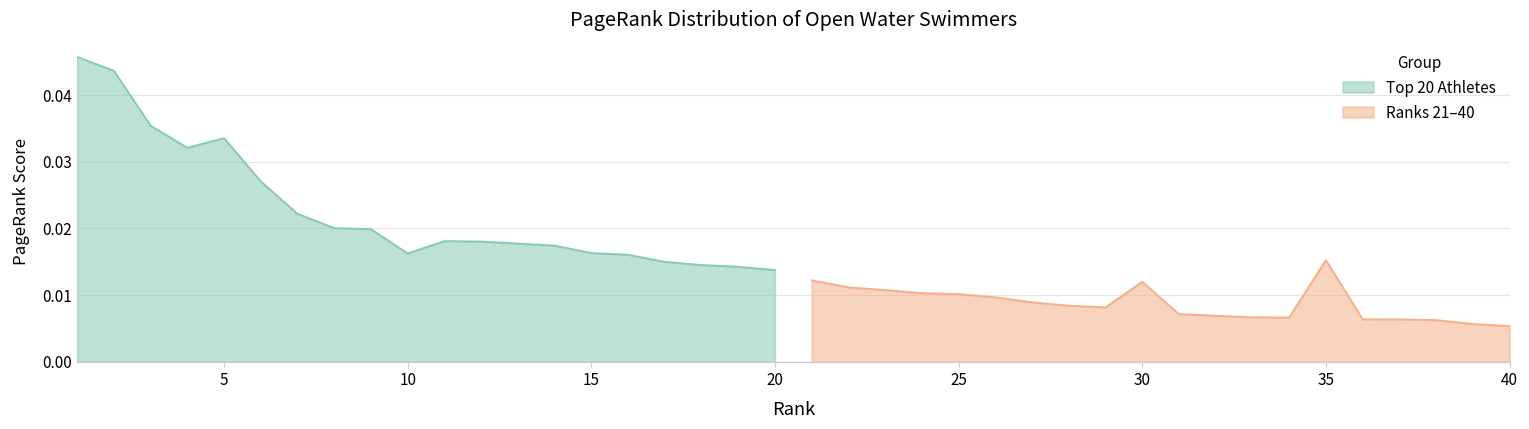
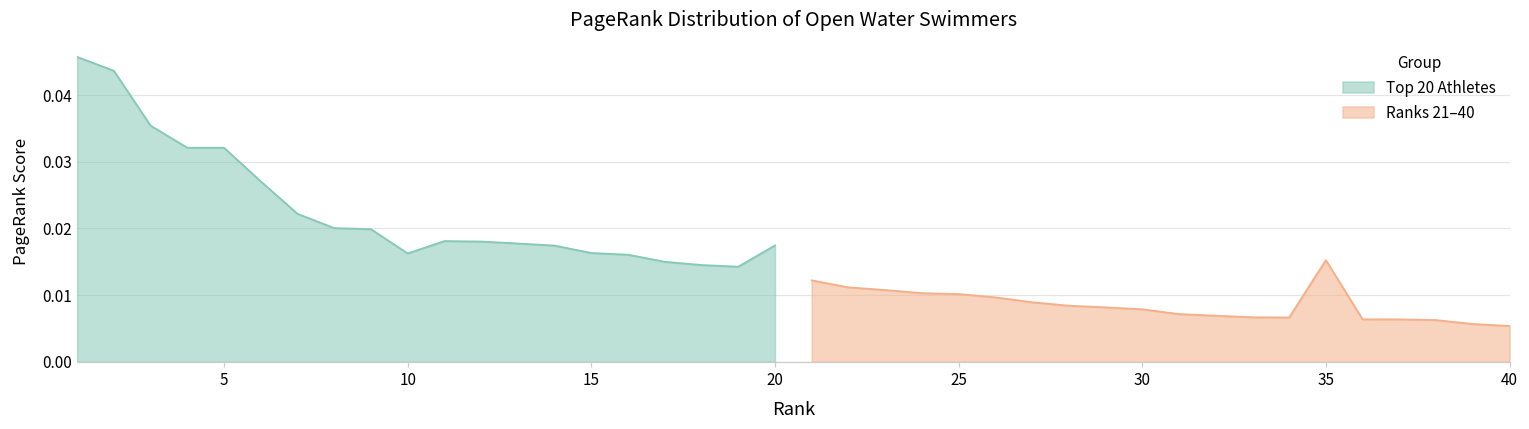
Top 20 Athletes, 5: 0.034 -> 0.032
Top 20 Athletes, 20: 0.014 -> 0.017
Ranks 21–40, 30: 0.012 -> 0.008
